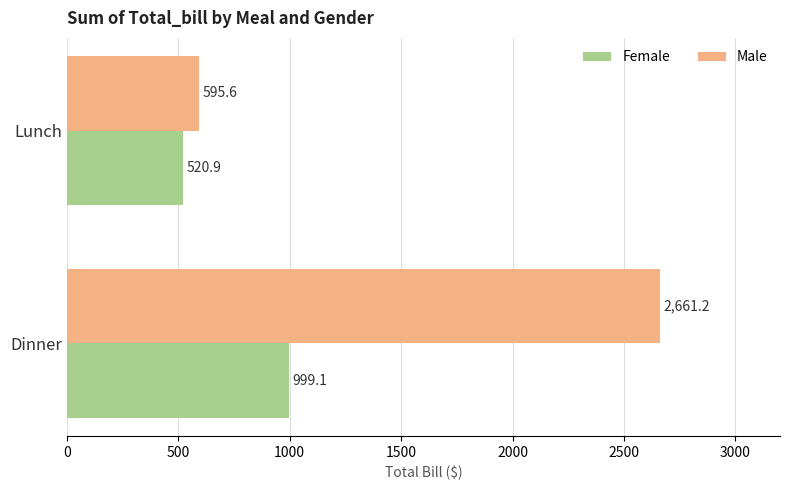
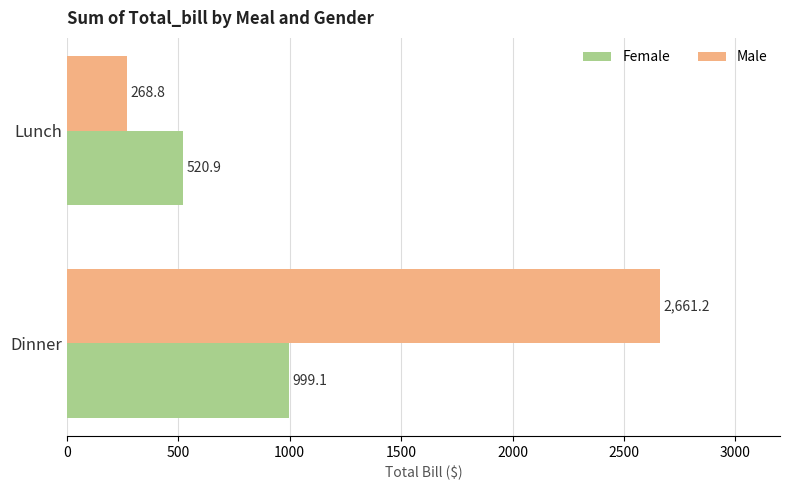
Male, Lunch: 595.6 -> 268.8
